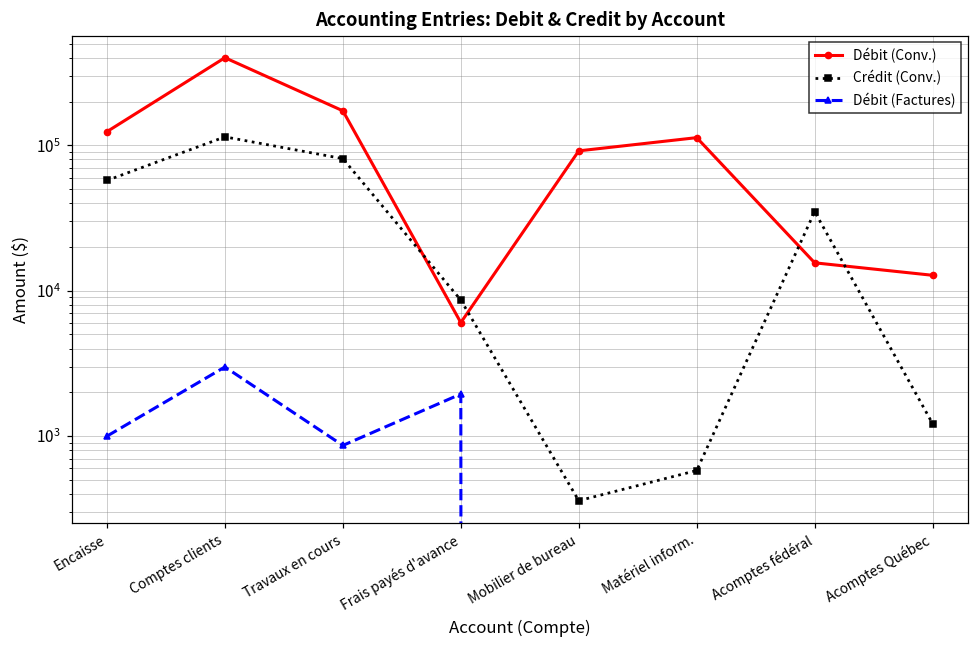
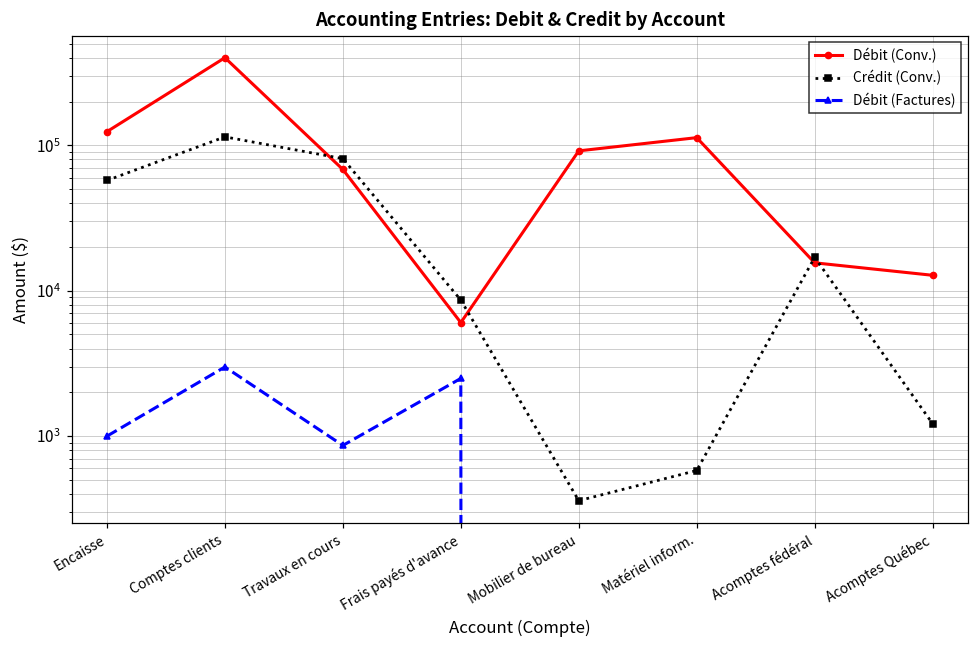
Débit (Conv.), Travaux en cours: 170000 -> 70000
Débit (Factures), Frais payés d'avance: 1900 -> 2500
Crédit (Conv.), Acomptes fédéral: 35000 -> 17000
